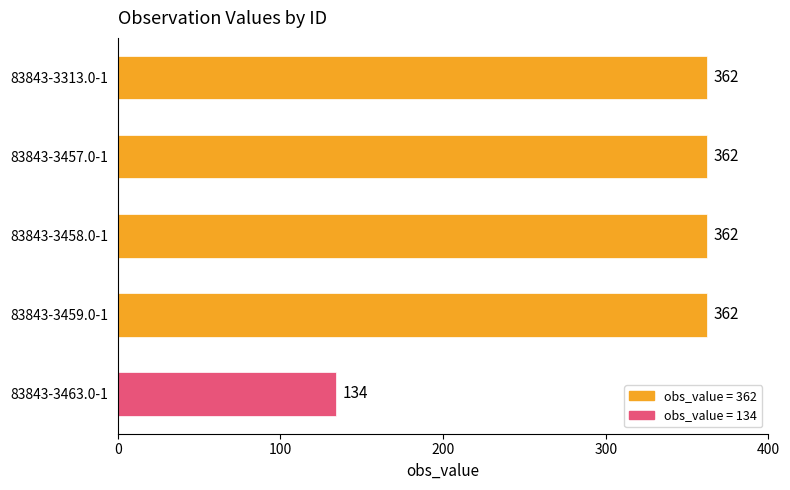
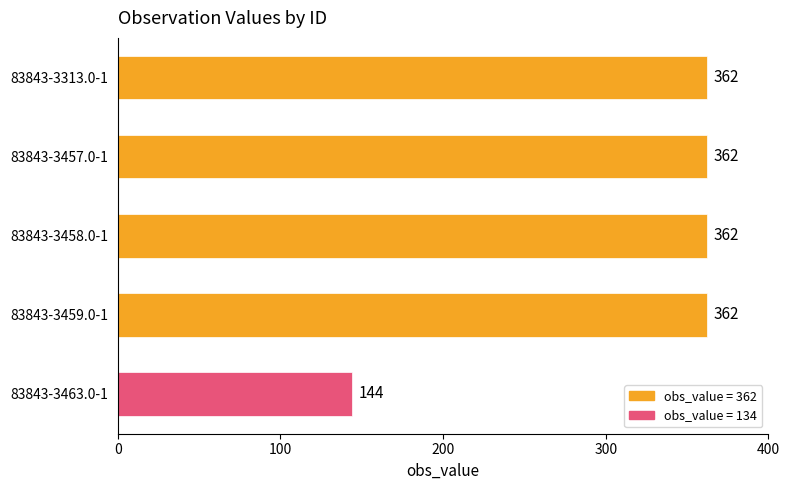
83843-3463.0-1: 134 -> 144
